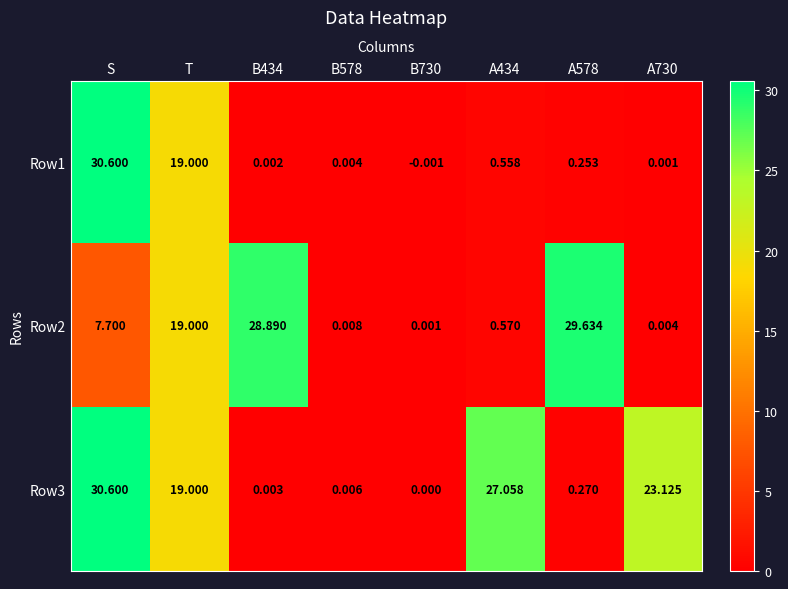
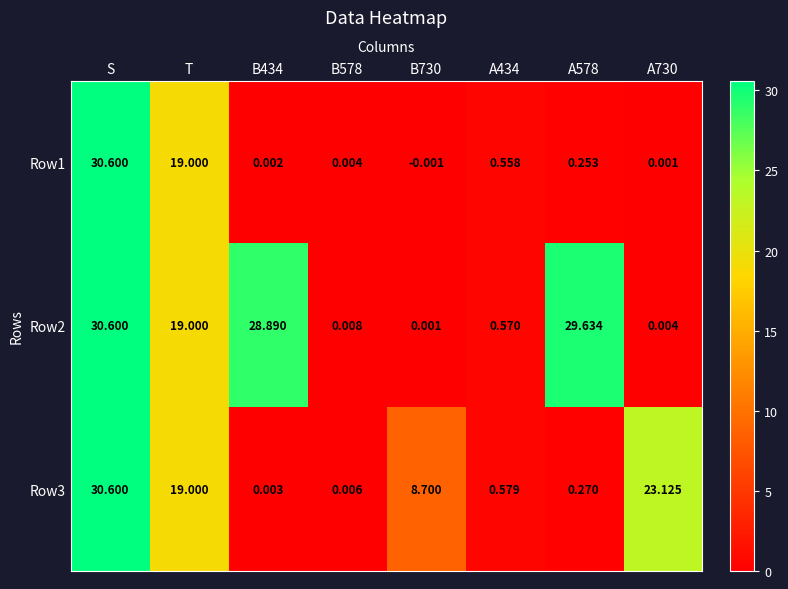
Row2, S: 7.700 -> 30.600
Row3, B730: 0.000 -> 8.700
Row3, A434: 27.058 -> 0.579
